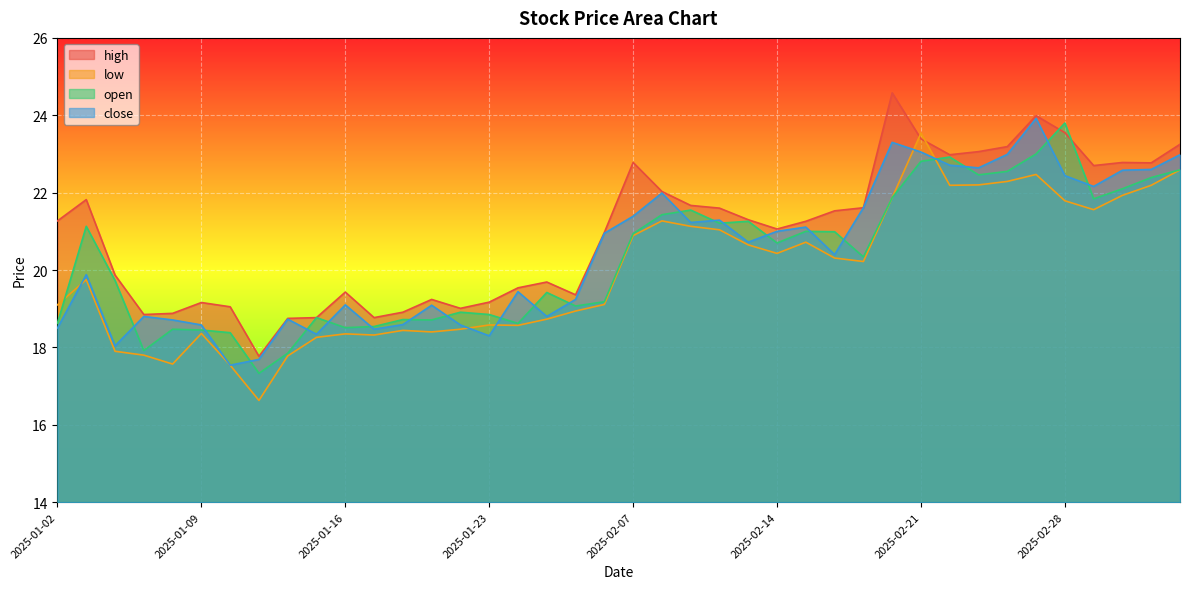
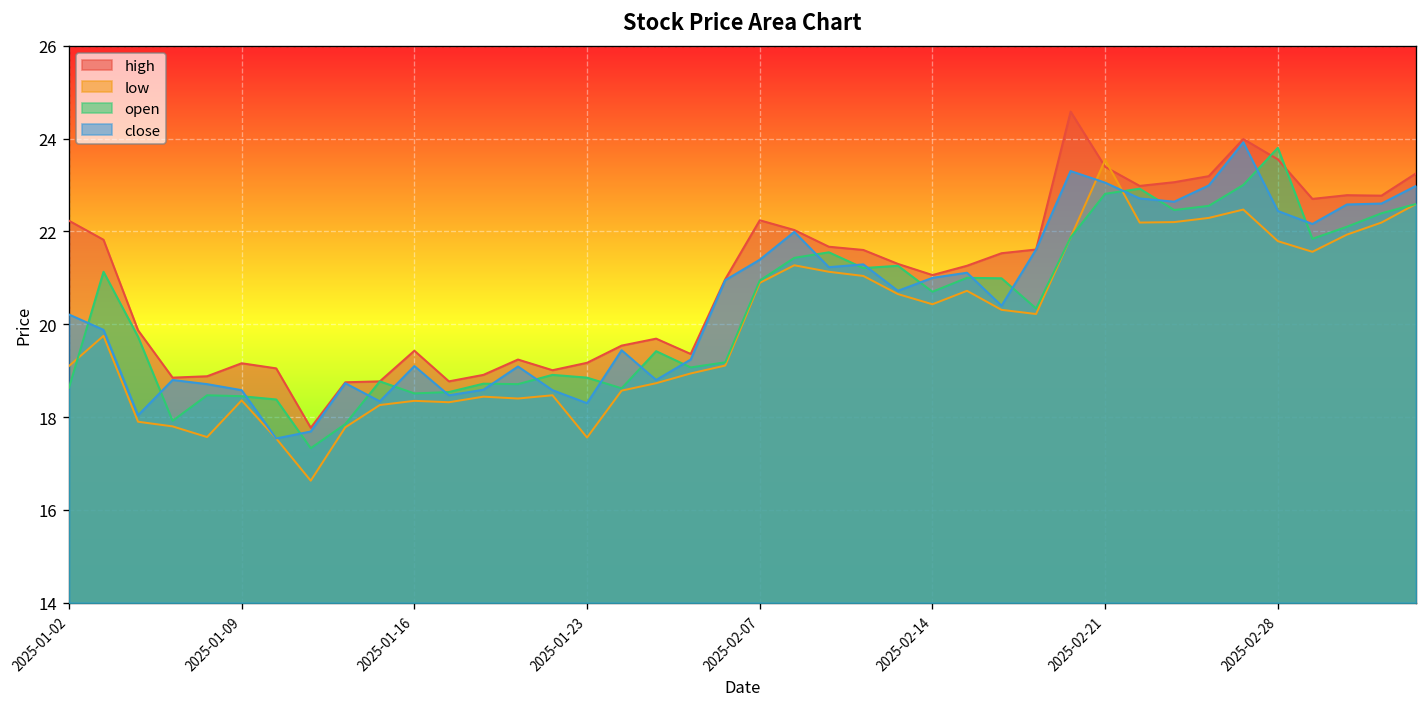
high, 2025-01-02: 21.3 -> 22.2
close, 2025-01-02: 18.5 -> 20.2
low, 2025-01-23: 18.6 -> 17.6
high, 2025-02-07: 22.8 -> 22.2
